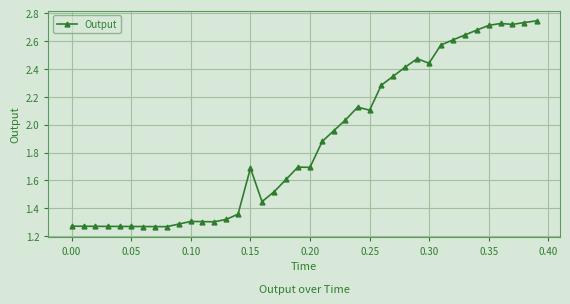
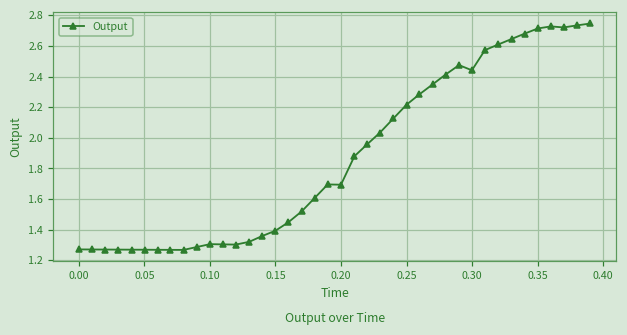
0.15: 1.69 -> 1.39
0.25: 2.10 -> 2.22
